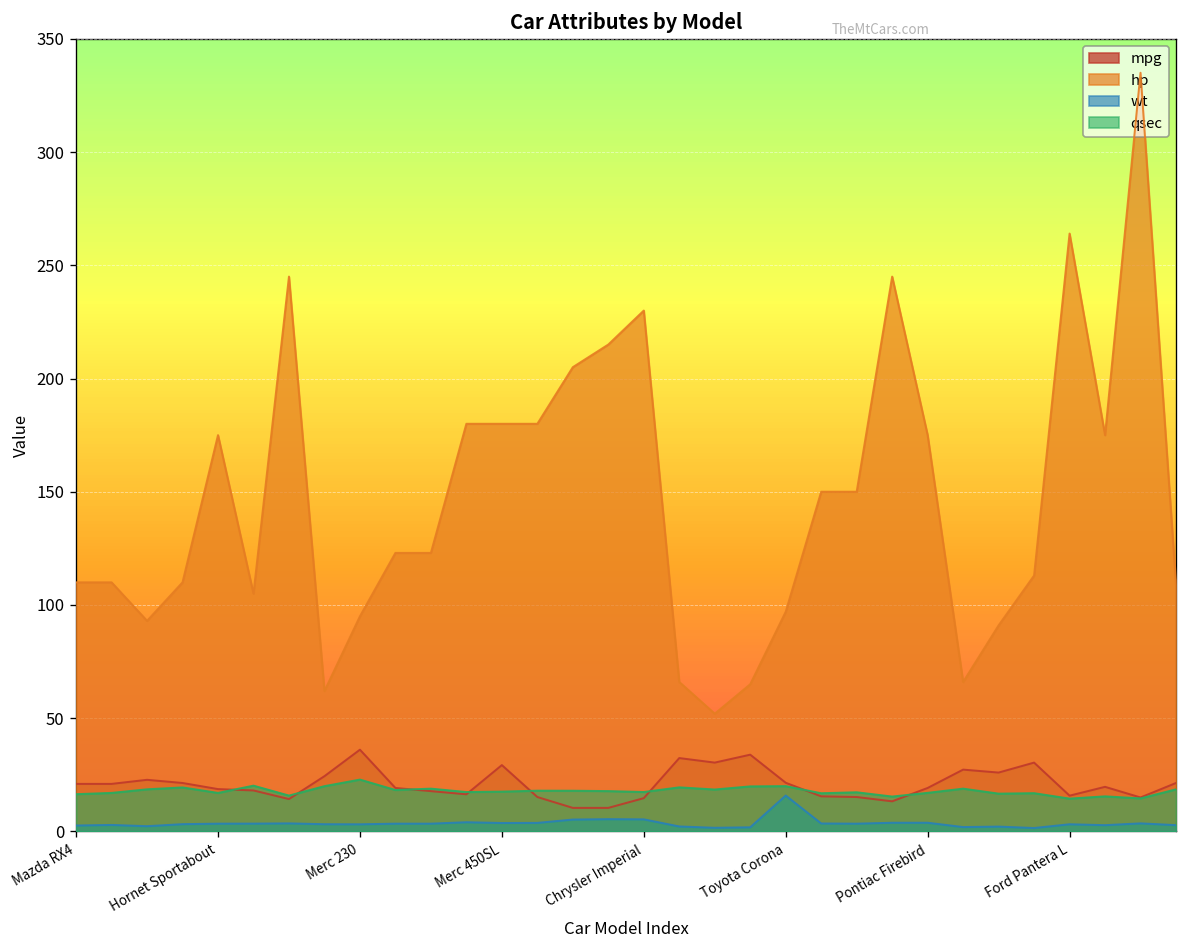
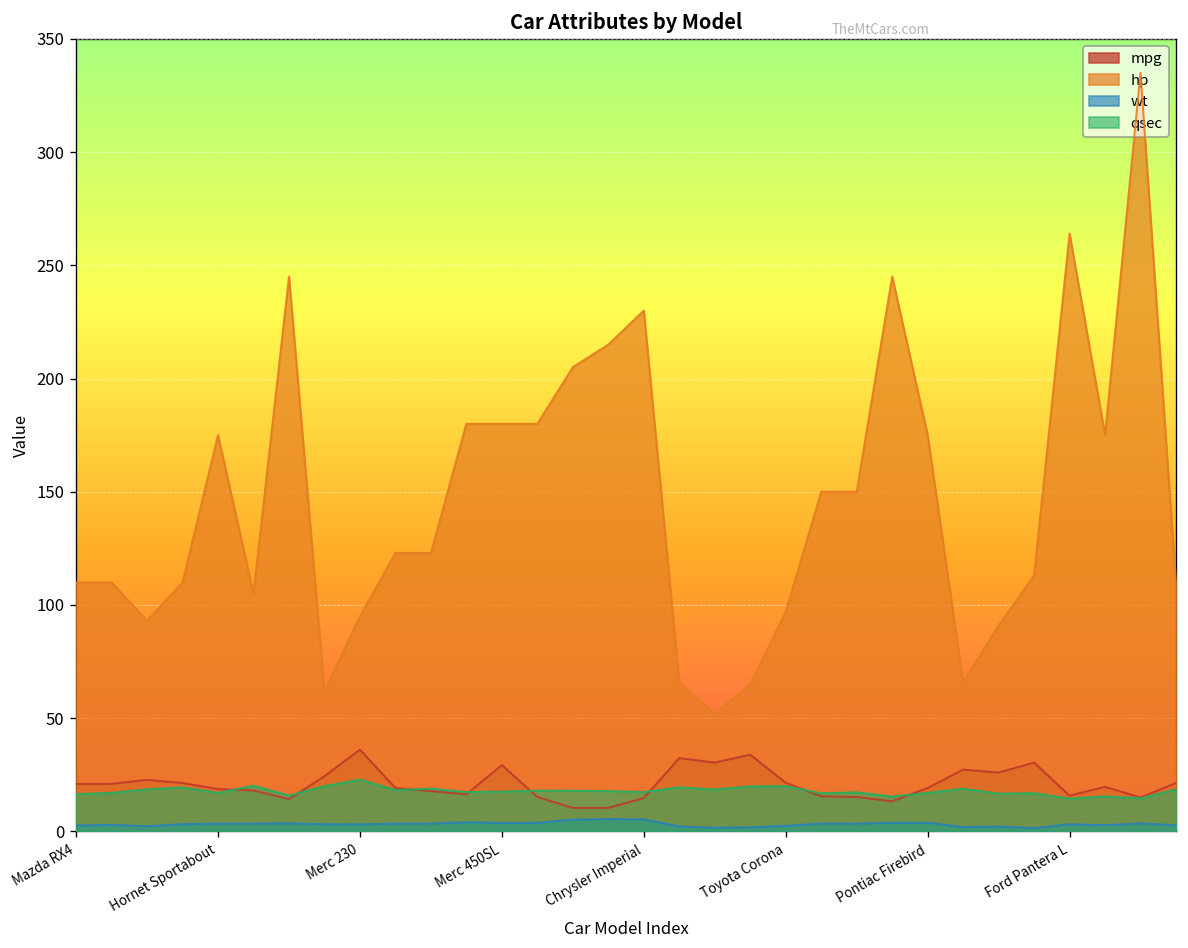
wt, Toyota Corona: 16 -> 2
